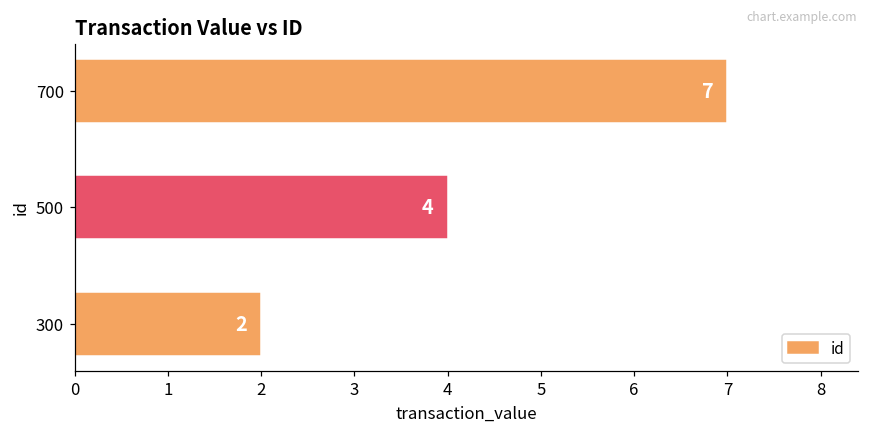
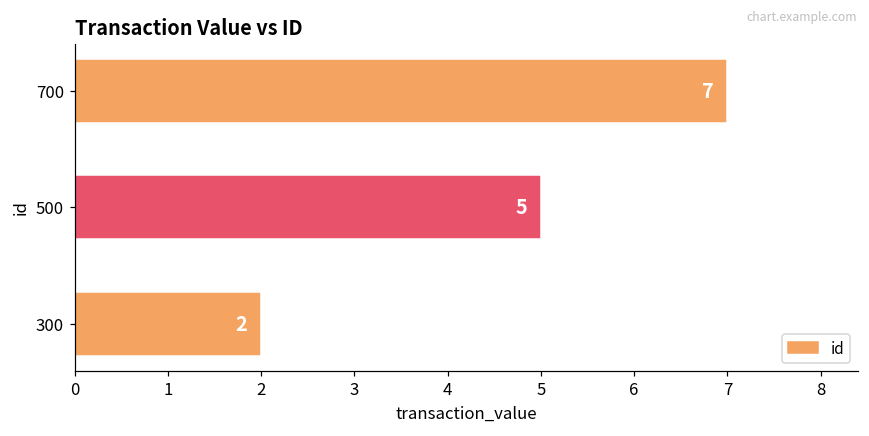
500: 4 -> 5
